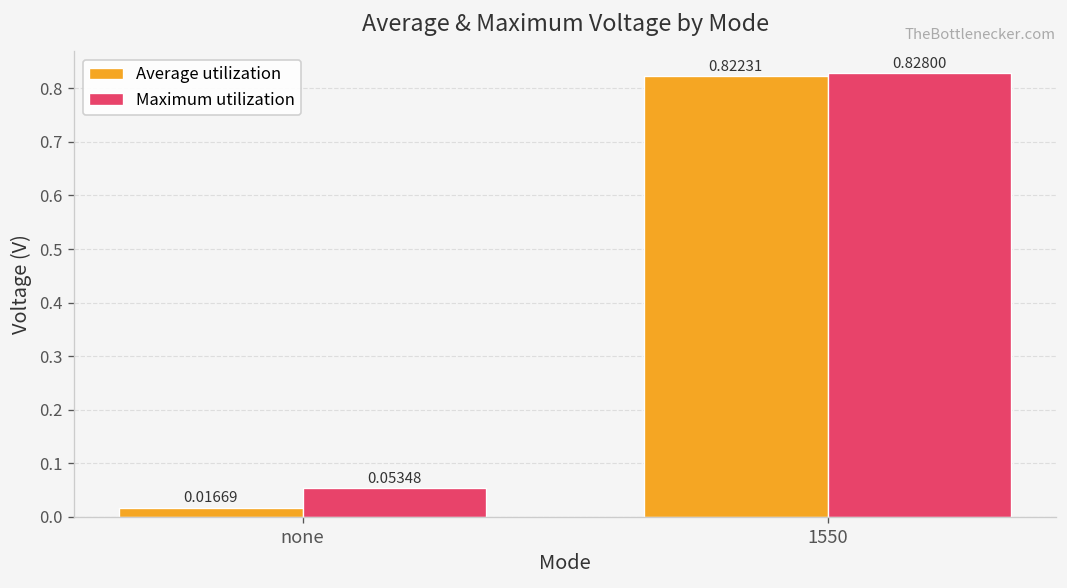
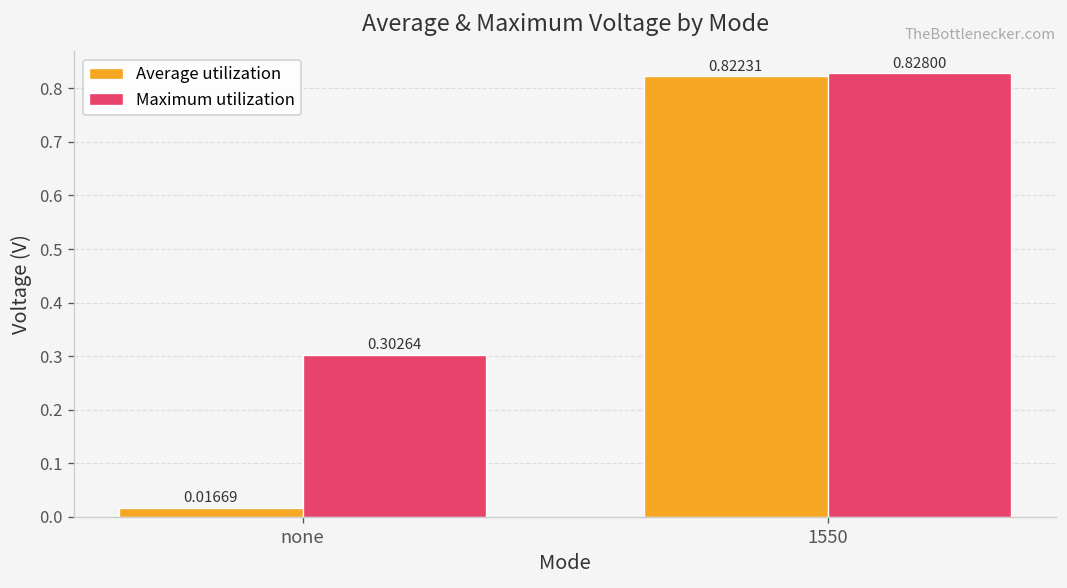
Maximum utilization, none: 0.05348 -> 0.30264
